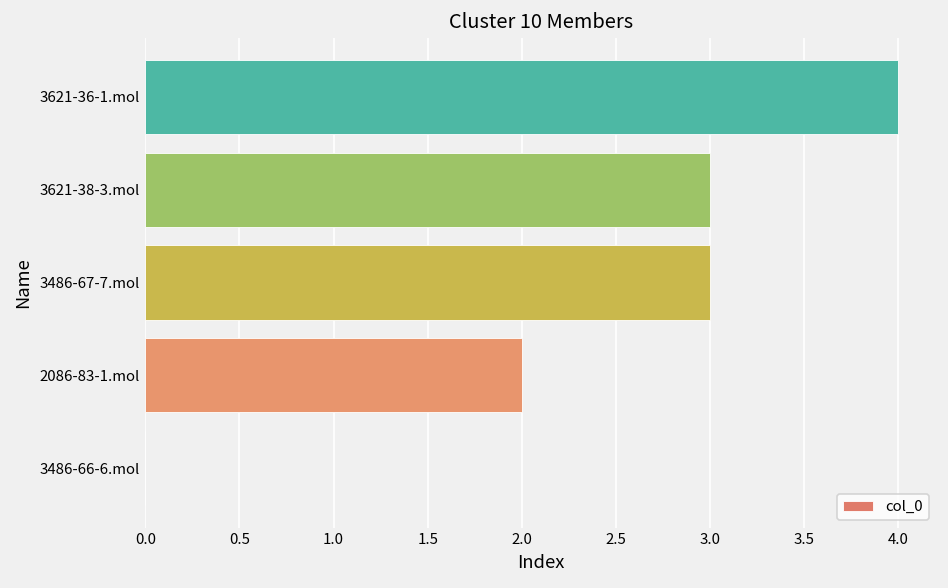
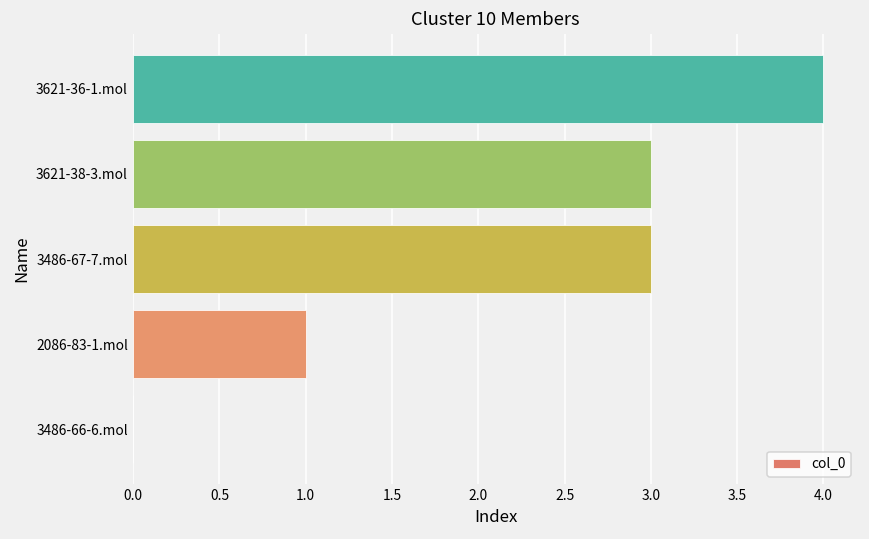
2086-83-1.mol: 2 -> 1
